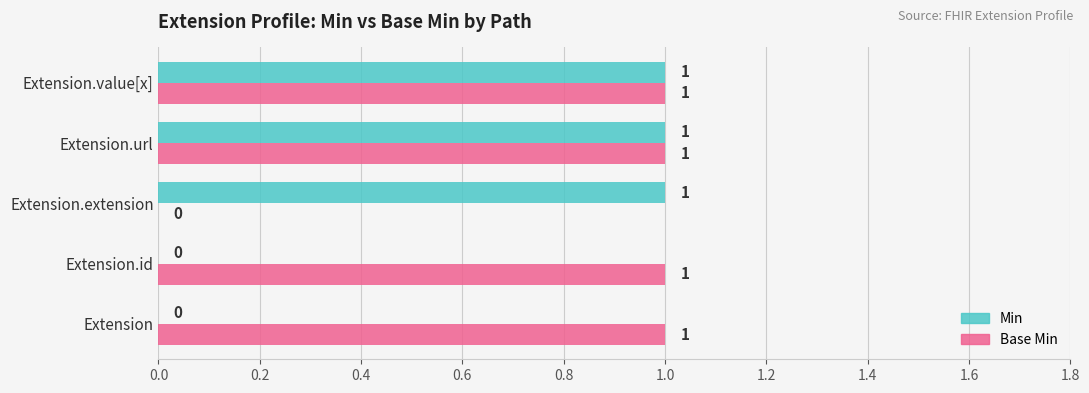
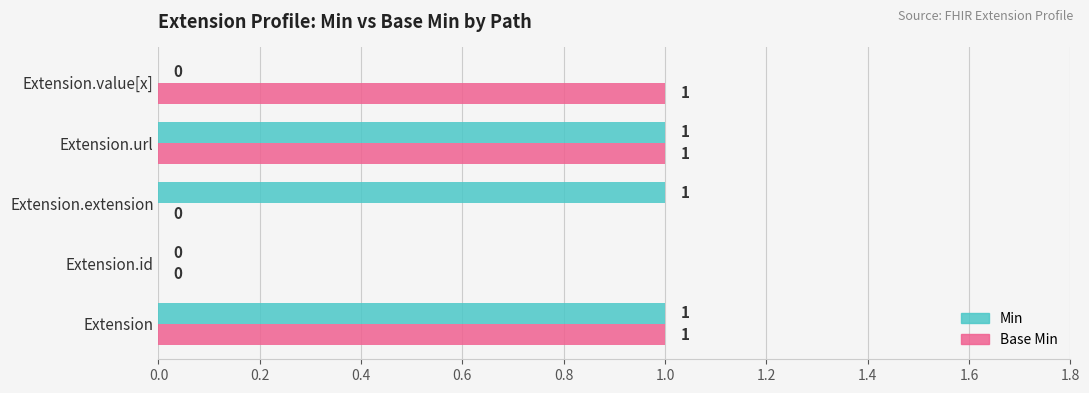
Min, Extension.value[x]: 1 -> 0
Base Min, Extension.id: 1 -> 0
Min, Extension: 0 -> 1
